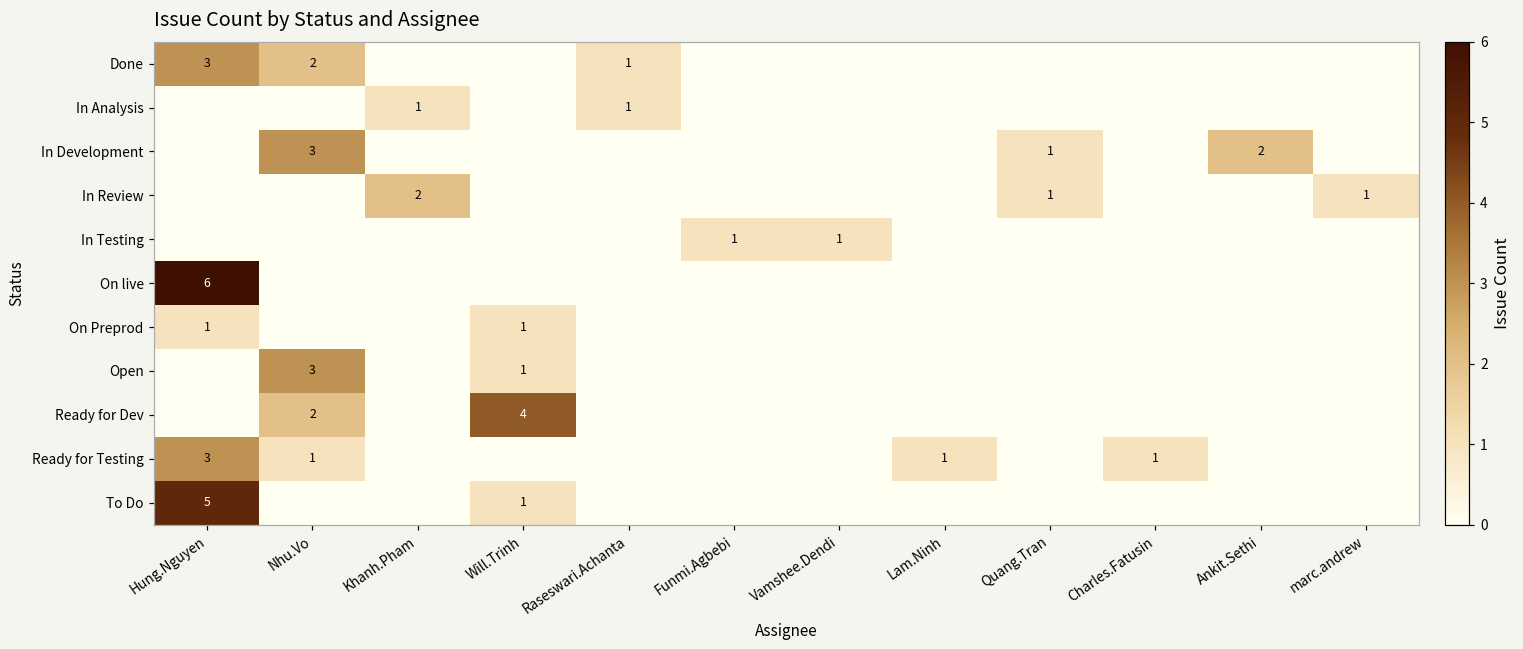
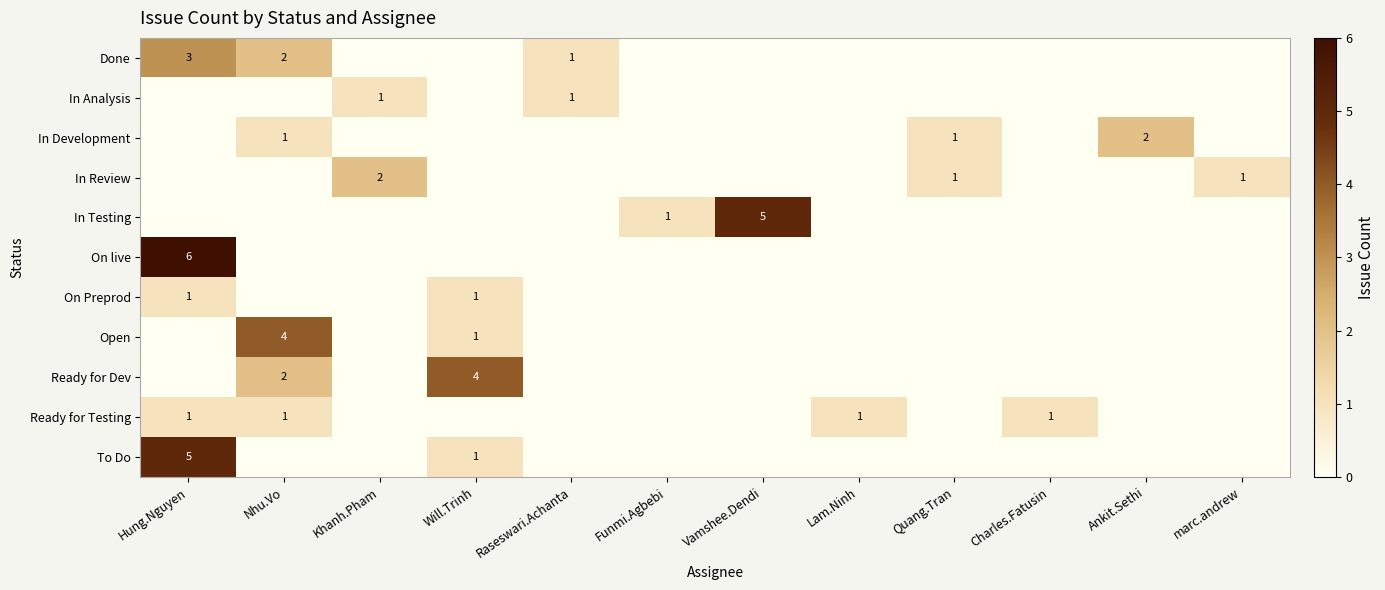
In Development, Nhu.Vo: 3 -> 1
In Testing, Vamshee.Dendi: 1 -> 5
Open, Nhu.Vo: 3 -> 4
Ready for Testing, Hung.Nguyen: 3 -> 1
